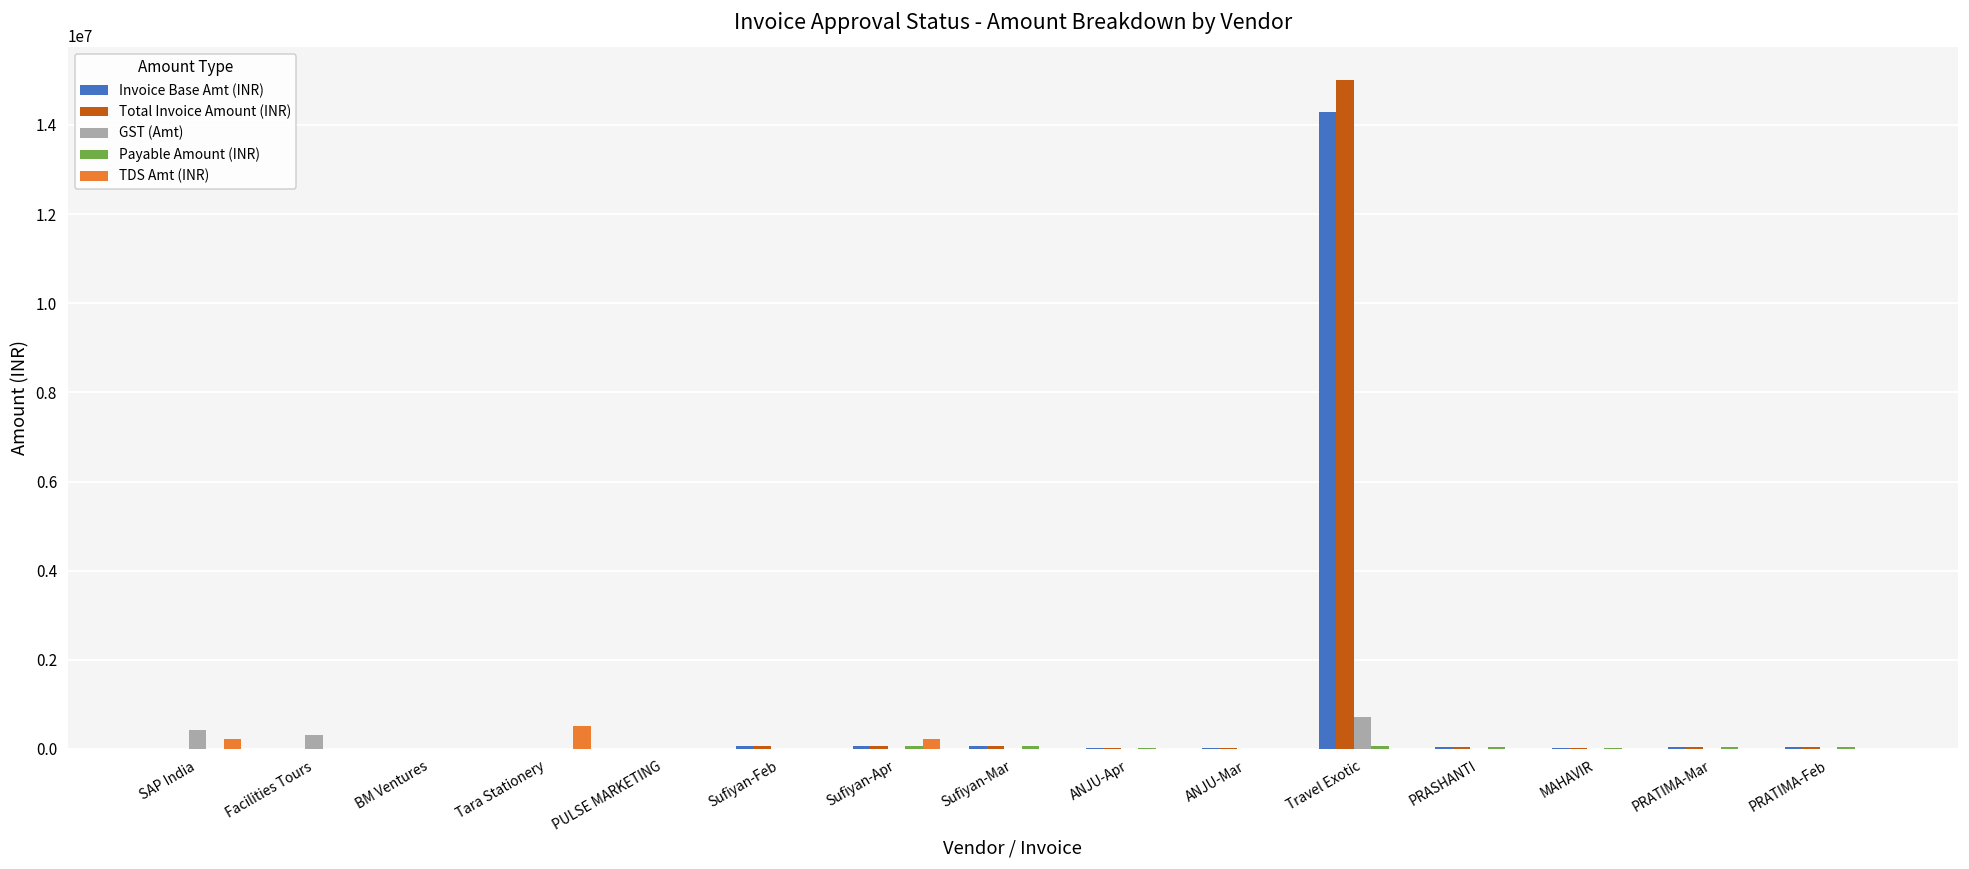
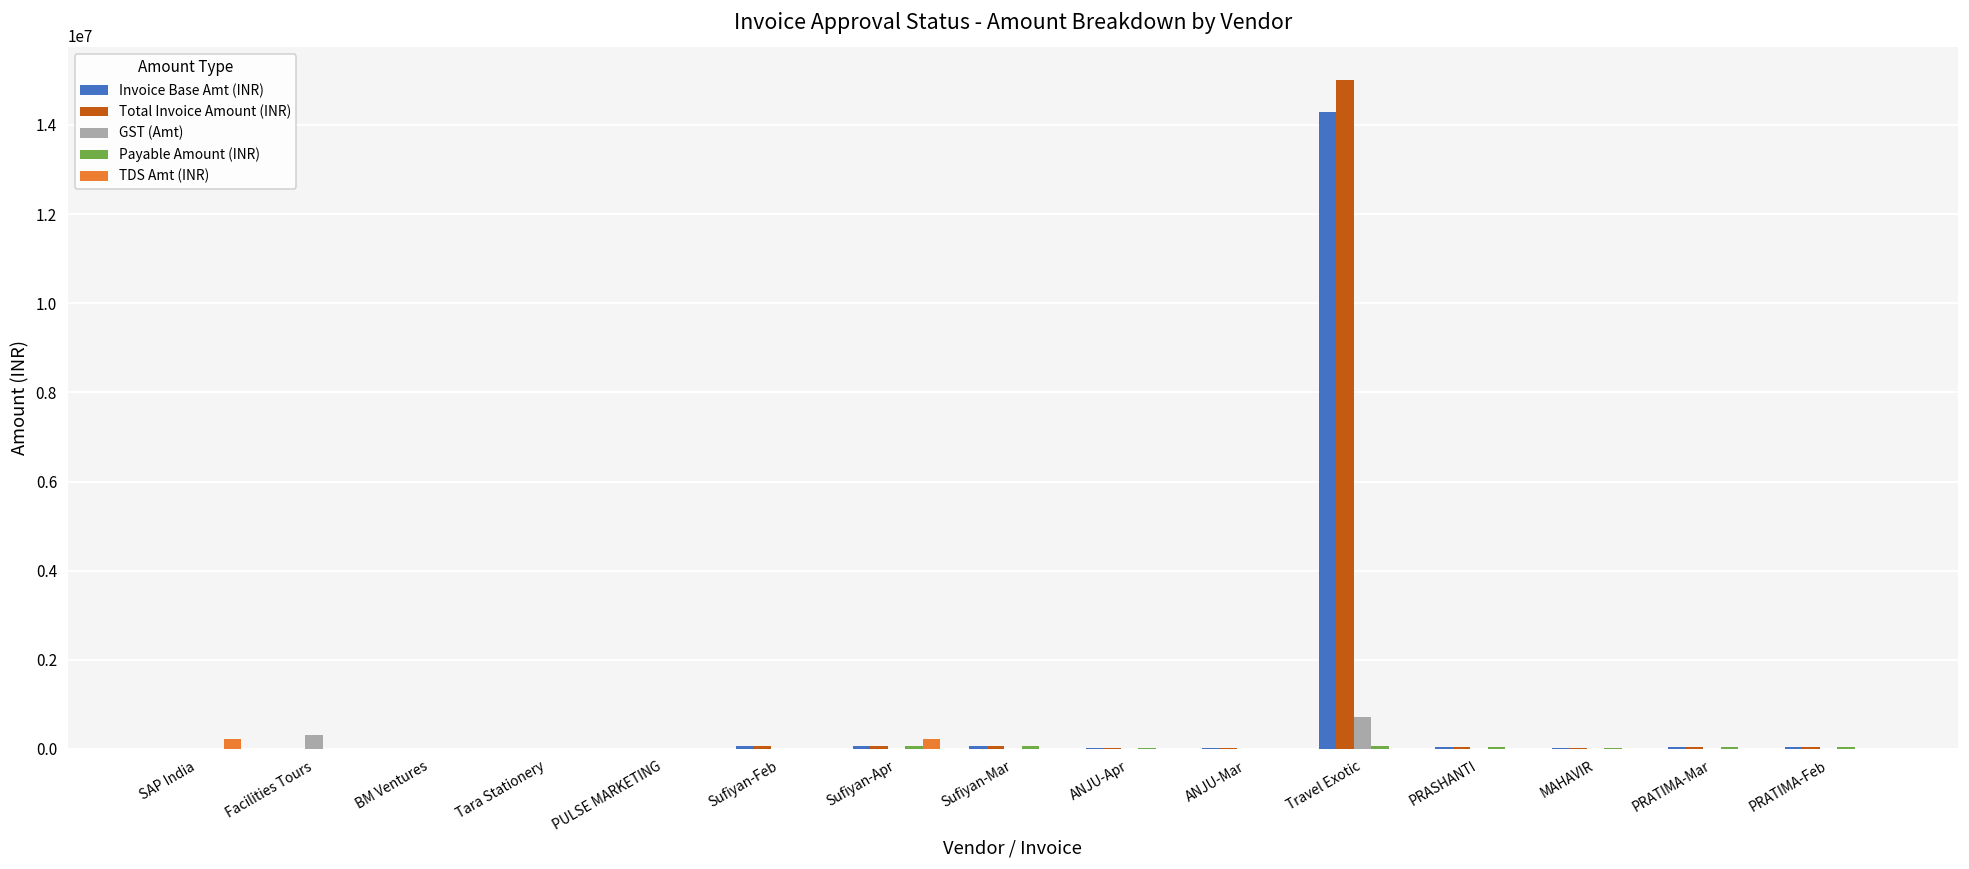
GST (Amt), SAP India: 400000 -> 0
TDS Amt (INR), Tara Stationery: 500000 -> 0
